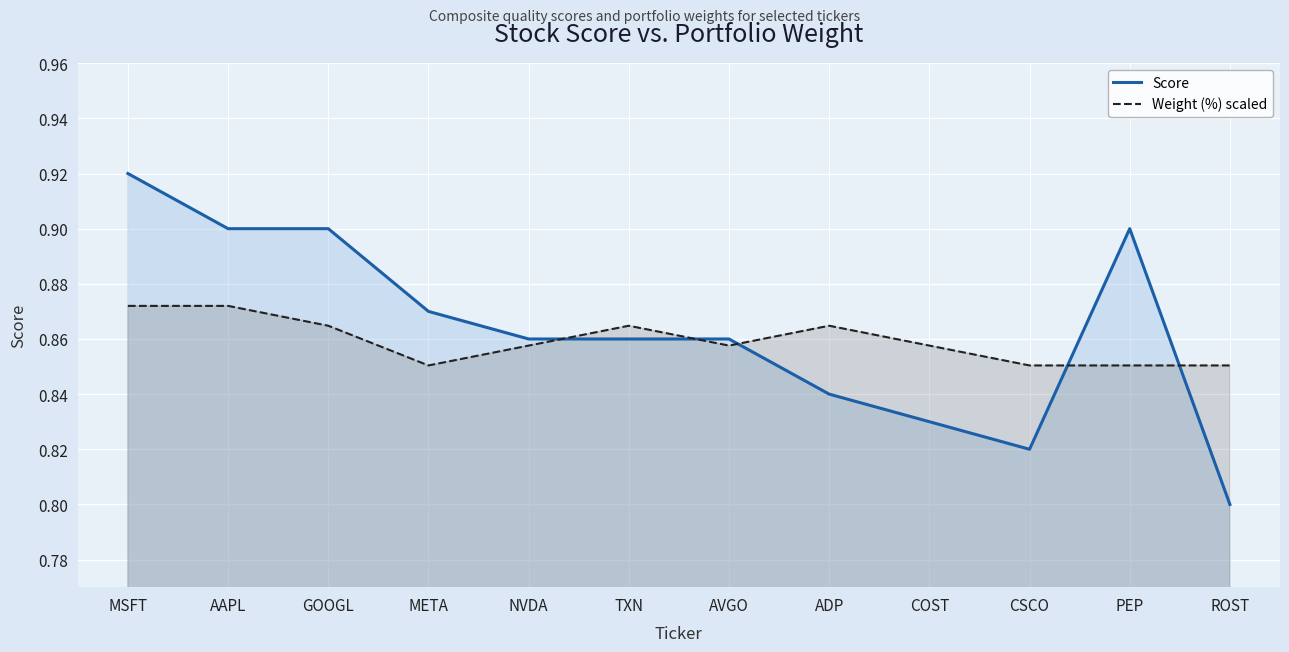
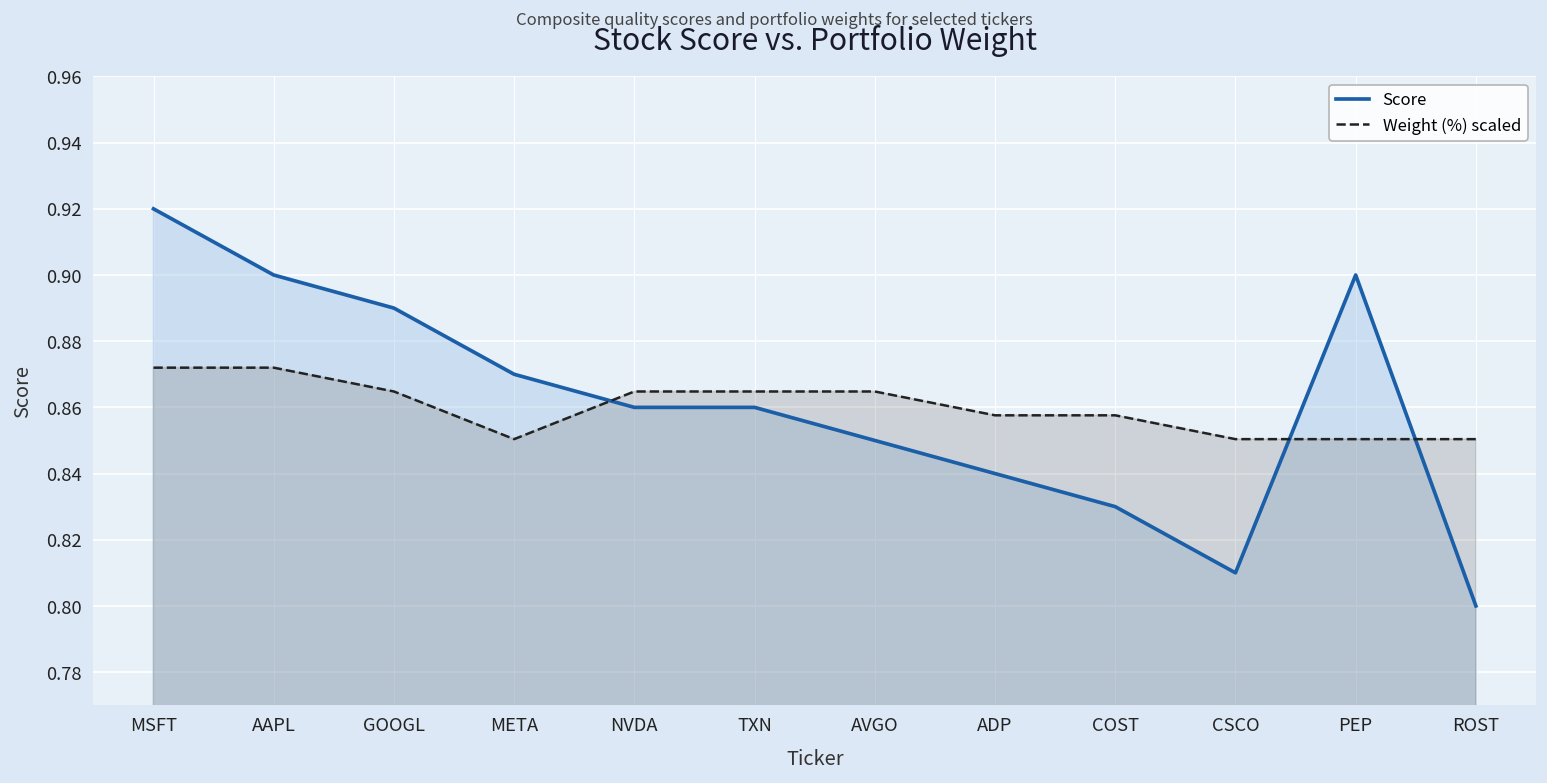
Score, GOOGL: 0.90 -> 0.89
Weight (%) scaled, NVDA: 0.858 -> 0.865
Score, AVGO: 0.86 -> 0.85
Weight (%) scaled, AVGO: 0.858 -> 0.865
Weight (%) scaled, ADP: 0.865 -> 0.858
Score, CSCO: 0.82 -> 0.81
